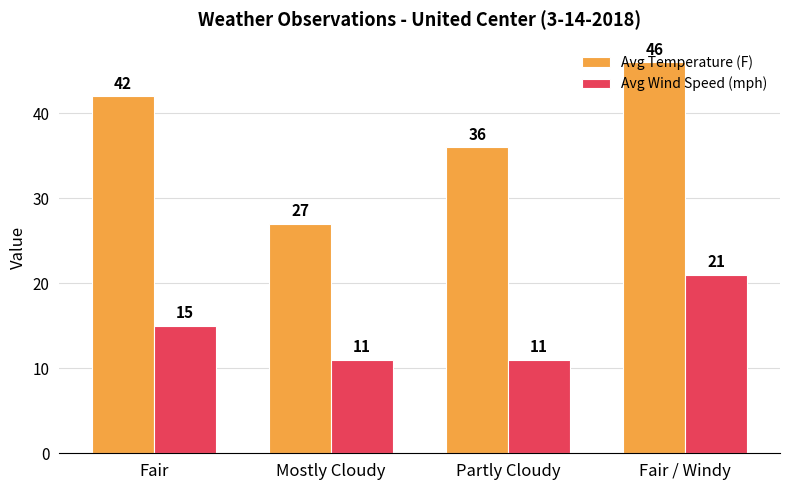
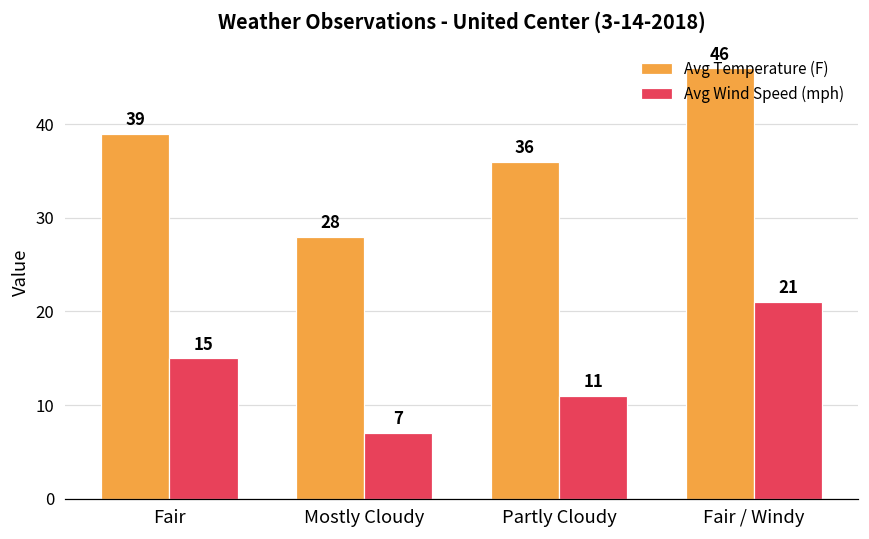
Avg Temperature (F), Fair: 42 -> 39
Avg Temperature (F), Mostly Cloudy: 27 -> 28
Avg Wind Speed (mph), Mostly Cloudy: 11 -> 7
